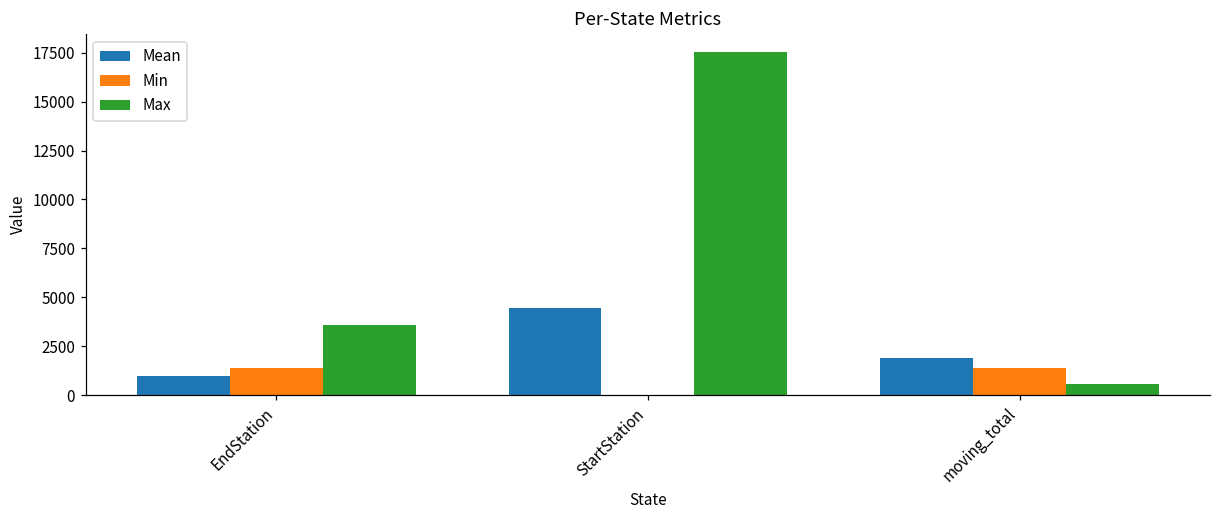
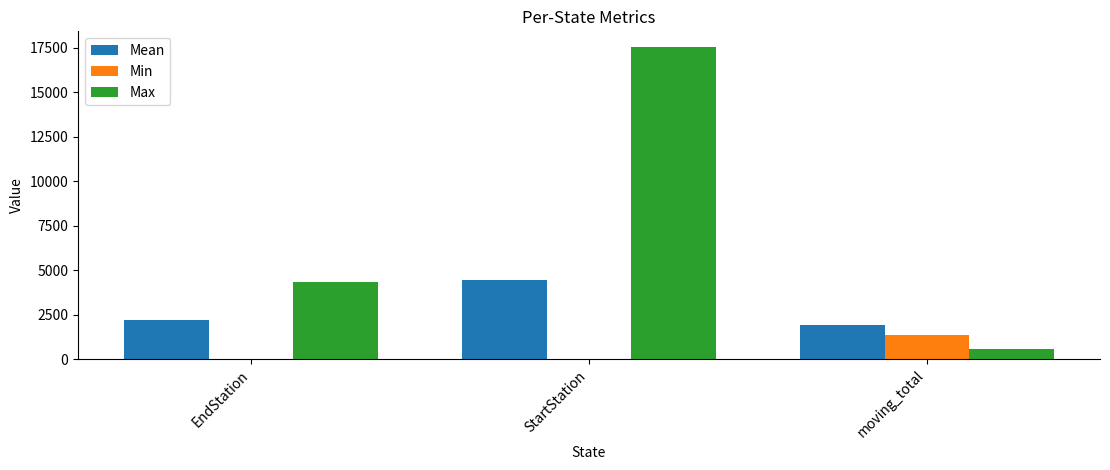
Mean, EndStation: 1000 -> 2200
Min, EndStation: 1400 -> 0
Max, EndStation: 3600 -> 4300
